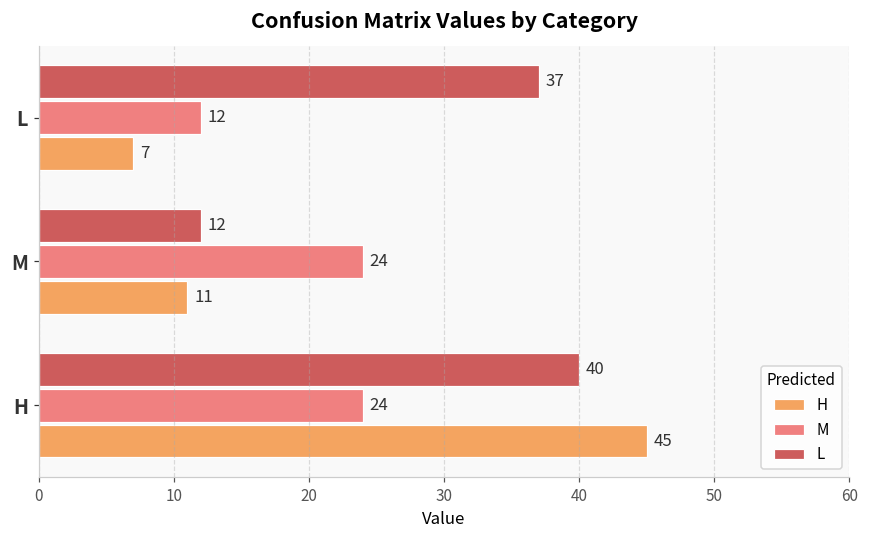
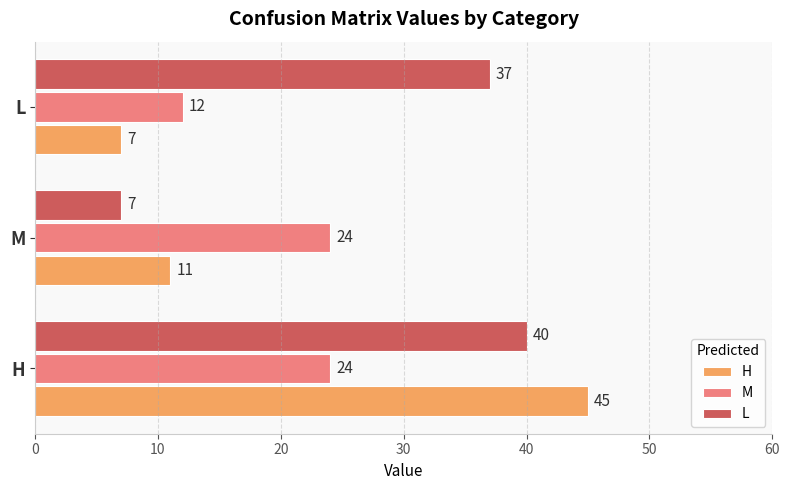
L, M: 12 -> 7
